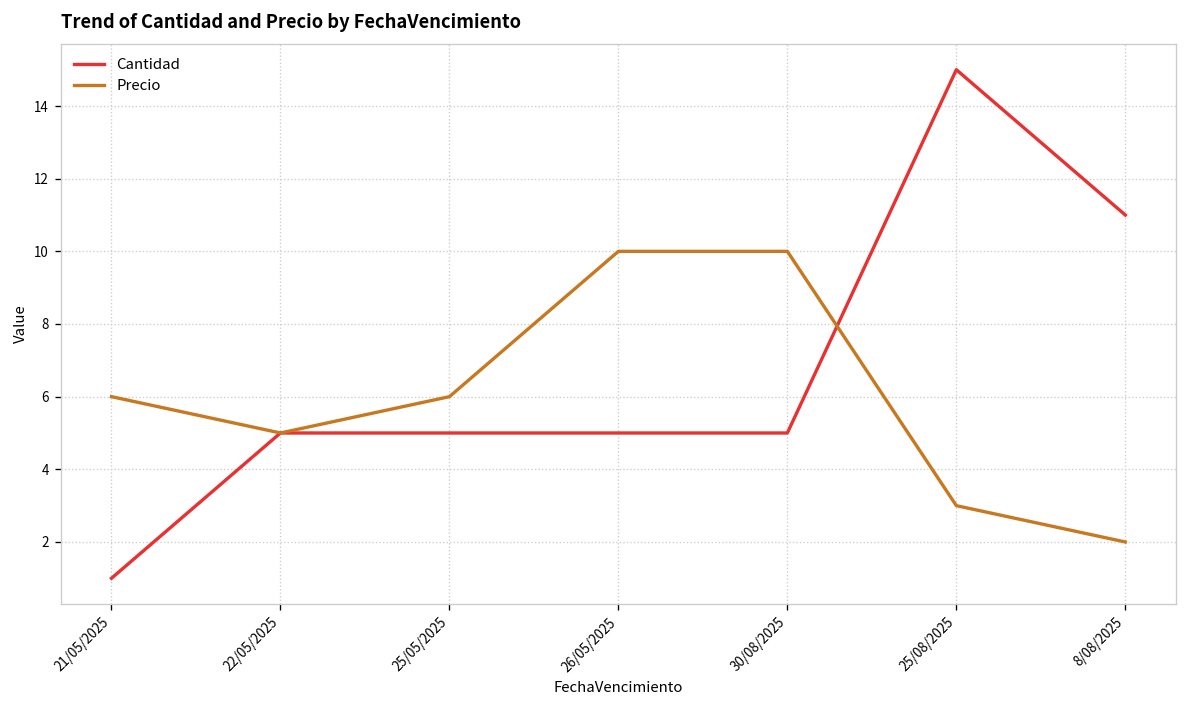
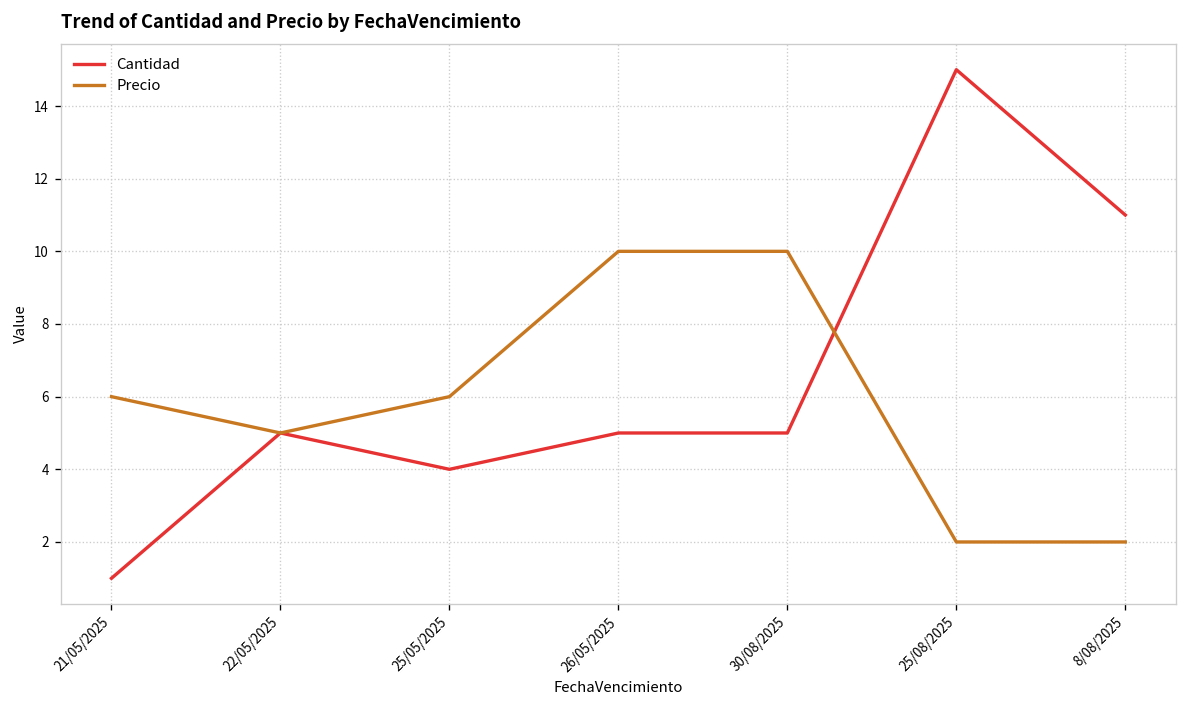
Cantidad, 25/05/2025: 5 -> 4
Precio, 25/08/2025: 3 -> 2
